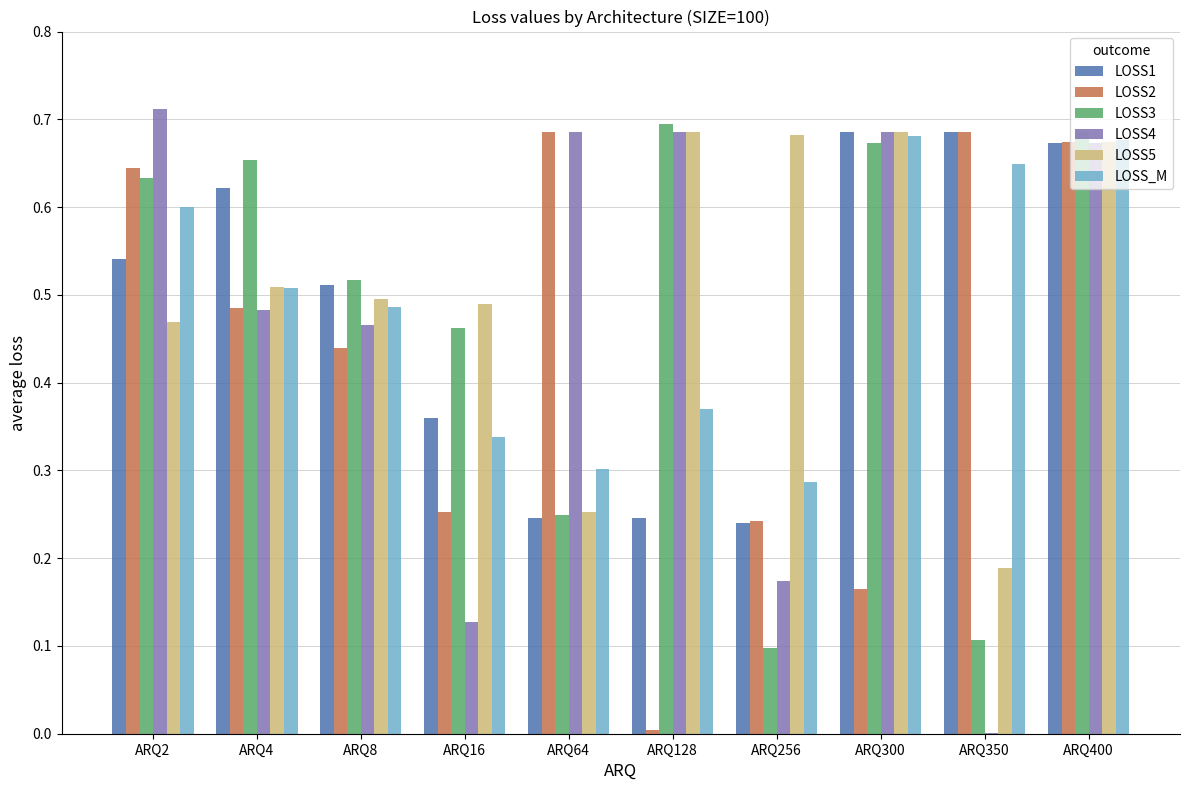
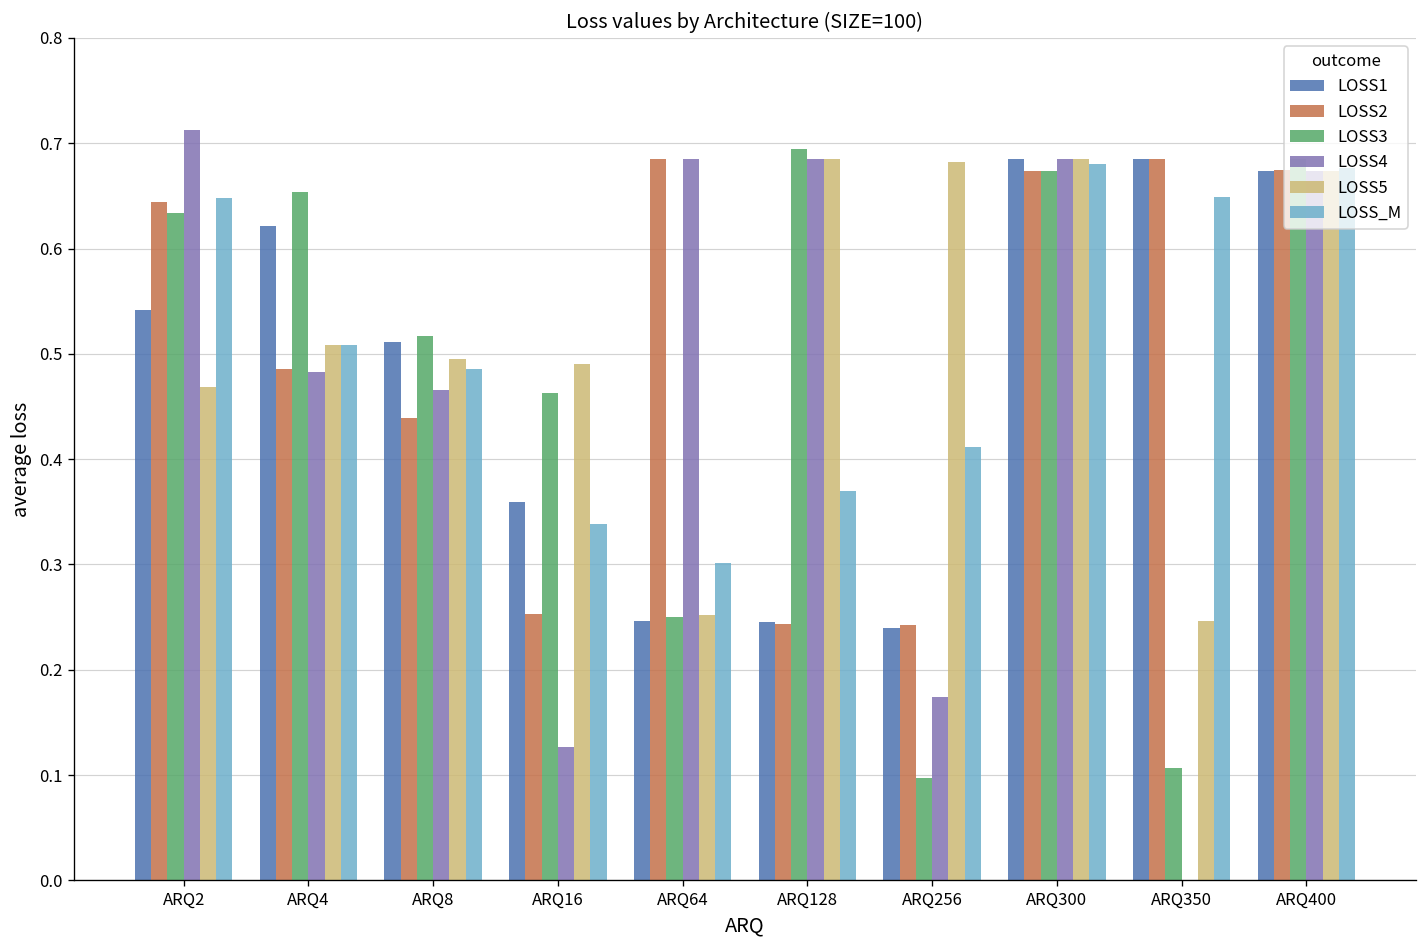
LOSS_M, ARQ2: 0.60 -> 0.65
LOSS2, ARQ128: 0.00 -> 0.24
LOSS_M, ARQ256: 0.29 -> 0.41
LOSS2, ARQ300: 0.16 -> 0.67
LOSS5, ARQ350: 0.19 -> 0.25
